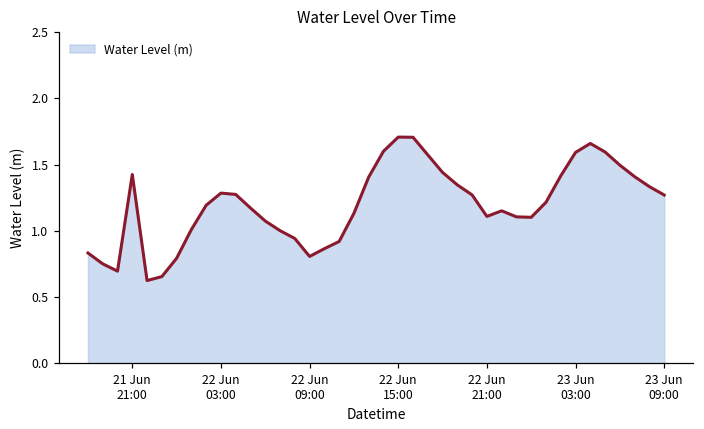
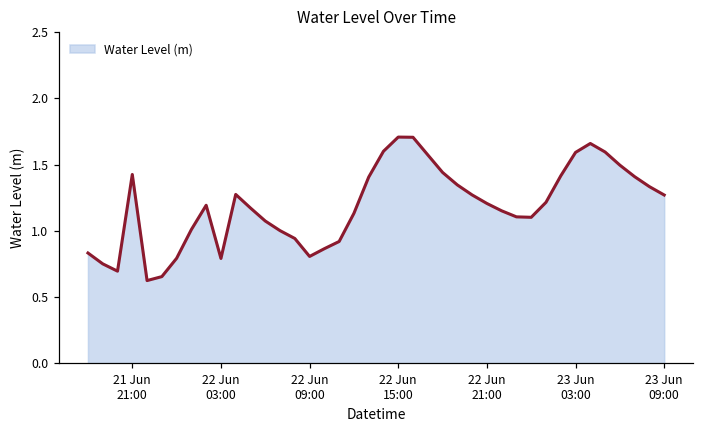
22 Jun 03:00: 1.28 -> 0.79
22 Jun 21:00: 1.11 -> 1.21
